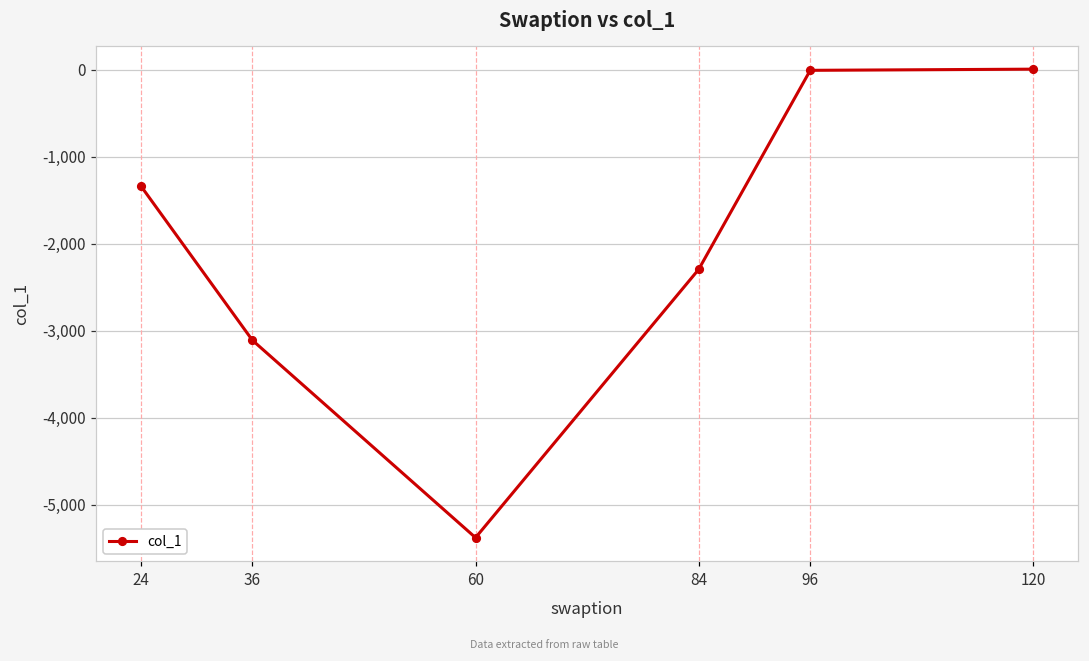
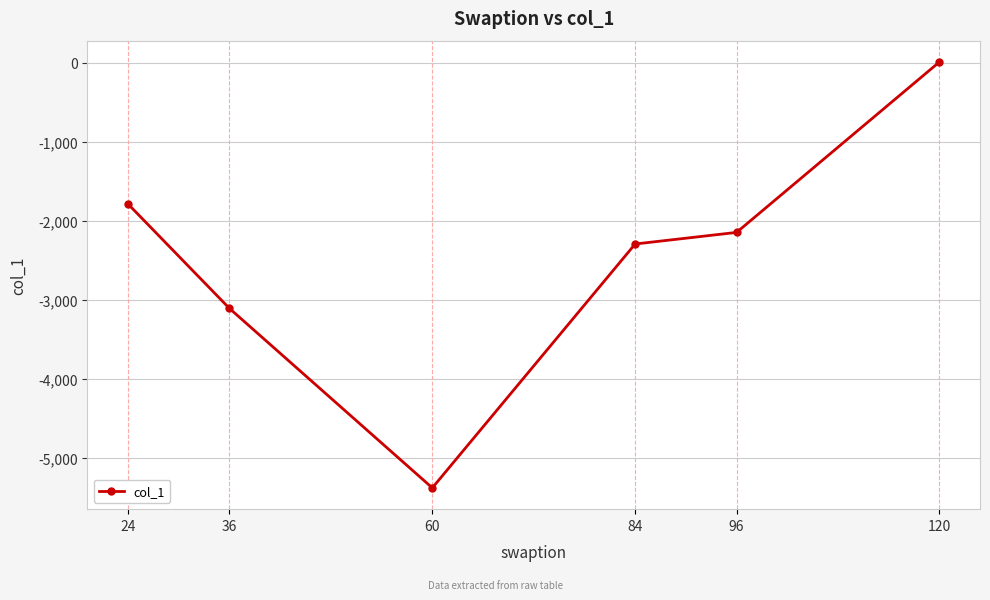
24: -1,300 -> -1,800
96: 0 -> -2,100
